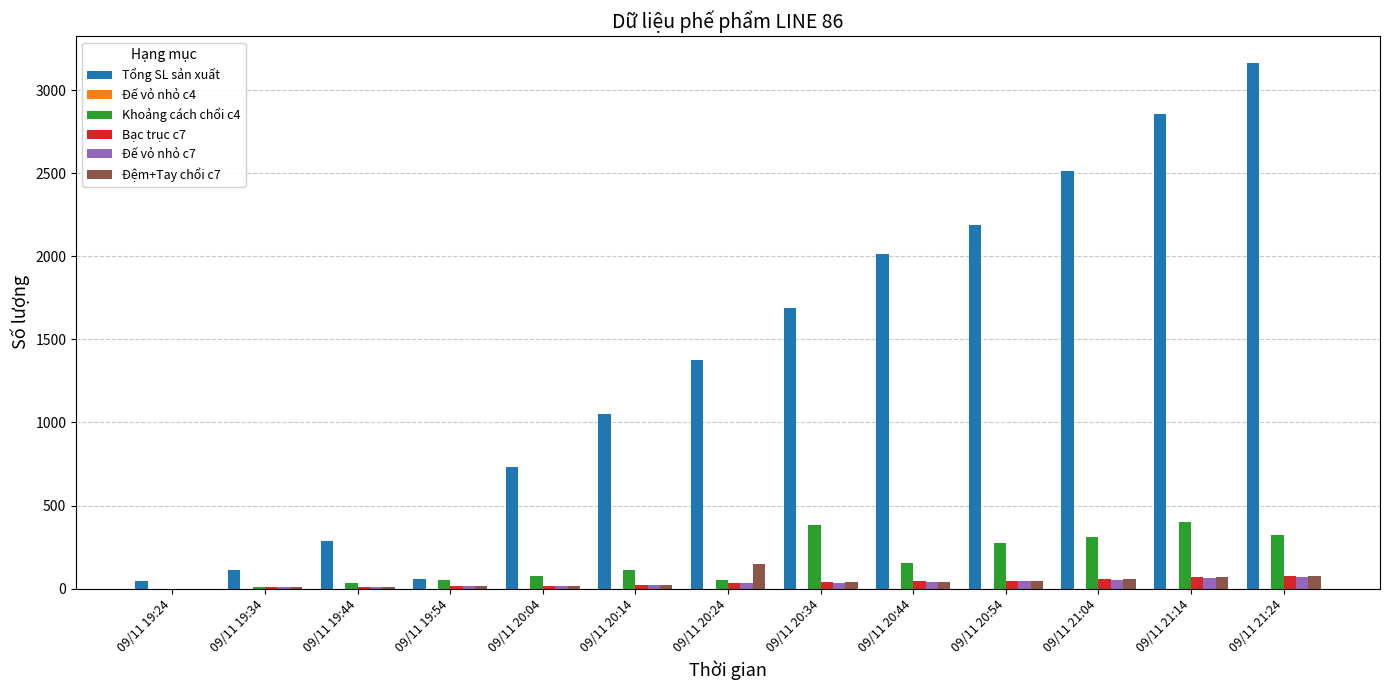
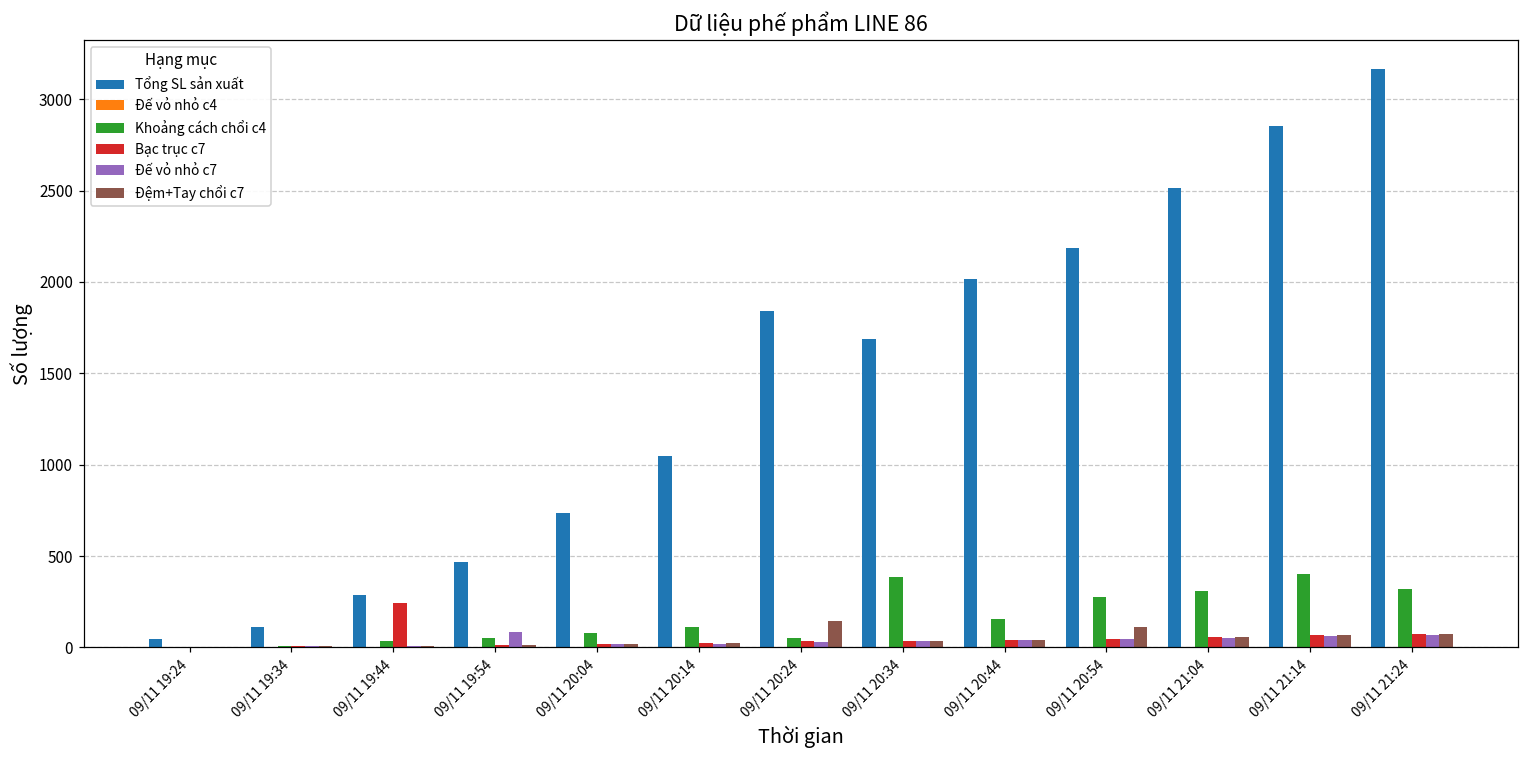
Bạc trục c7, 09/11 19:44: 10 -> 240
Tổng SL sản xuất, 09/11 19:54: 60 -> 470
Đế vỏ nhỏ c7, 09/11 19:54: 10 -> 90
Tổng SL sản xuất, 09/11 20:24: 1380 -> 1840
Đệm+Tay chổi c7, 09/11 20:54: 50 -> 110
